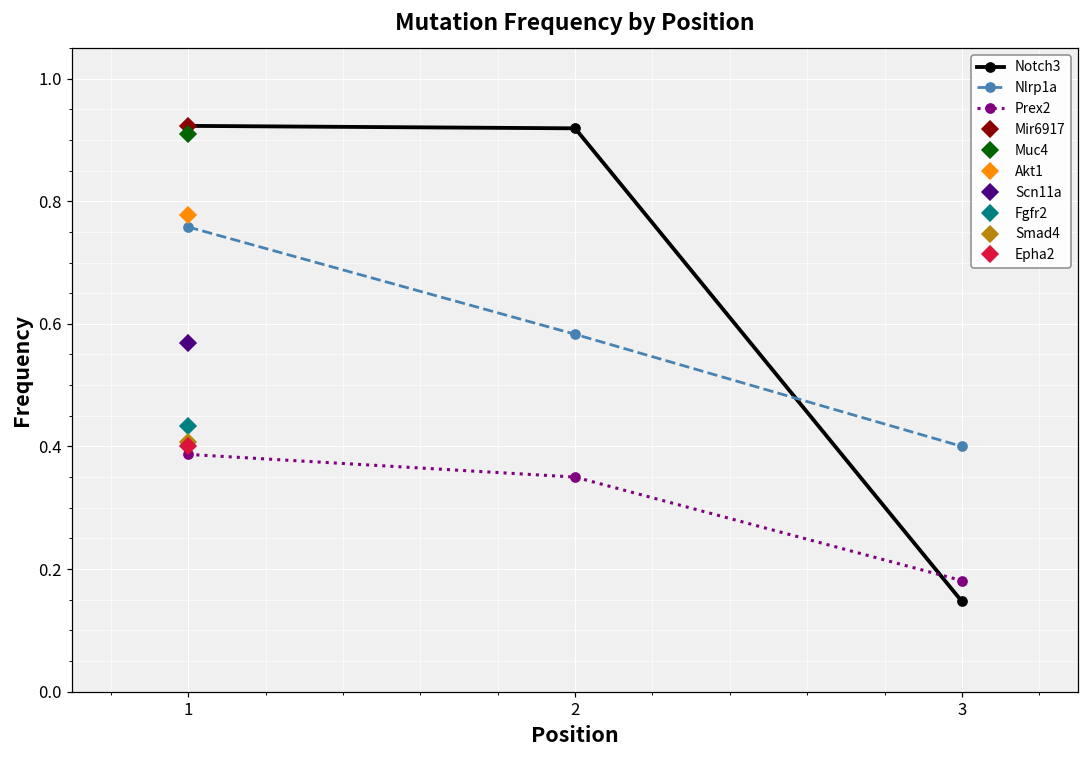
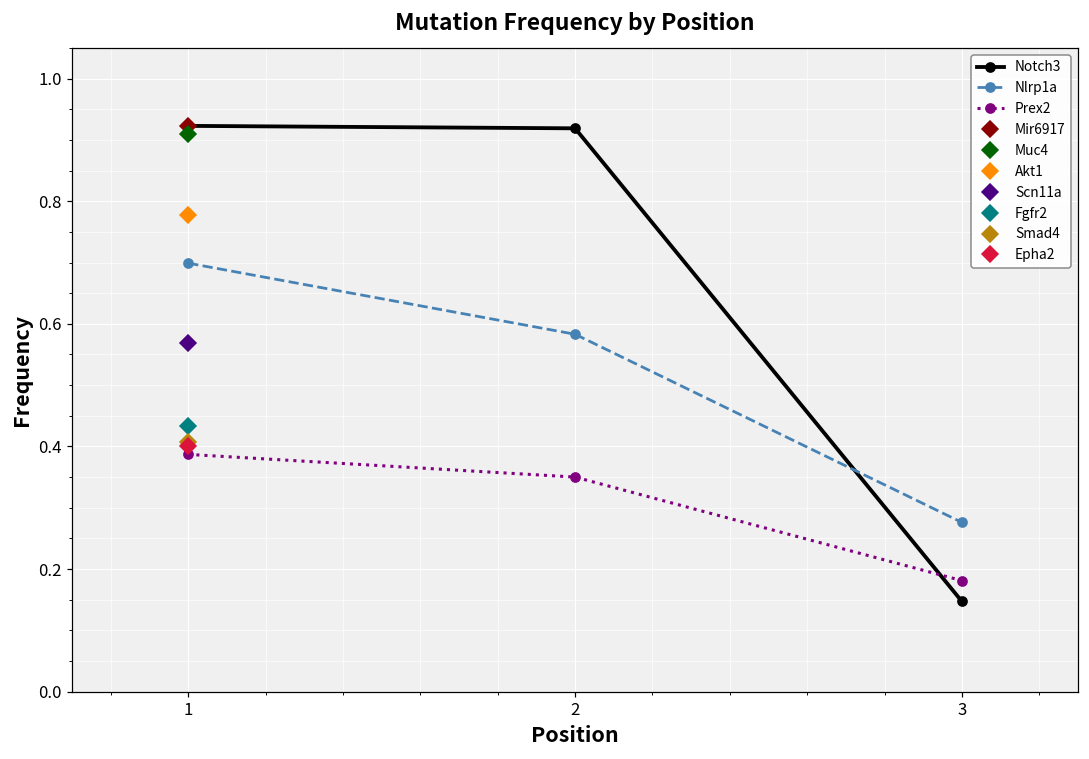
Nlrp1a, 1: 0.76 -> 0.70
Nlrp1a, 3: 0.40 -> 0.28
